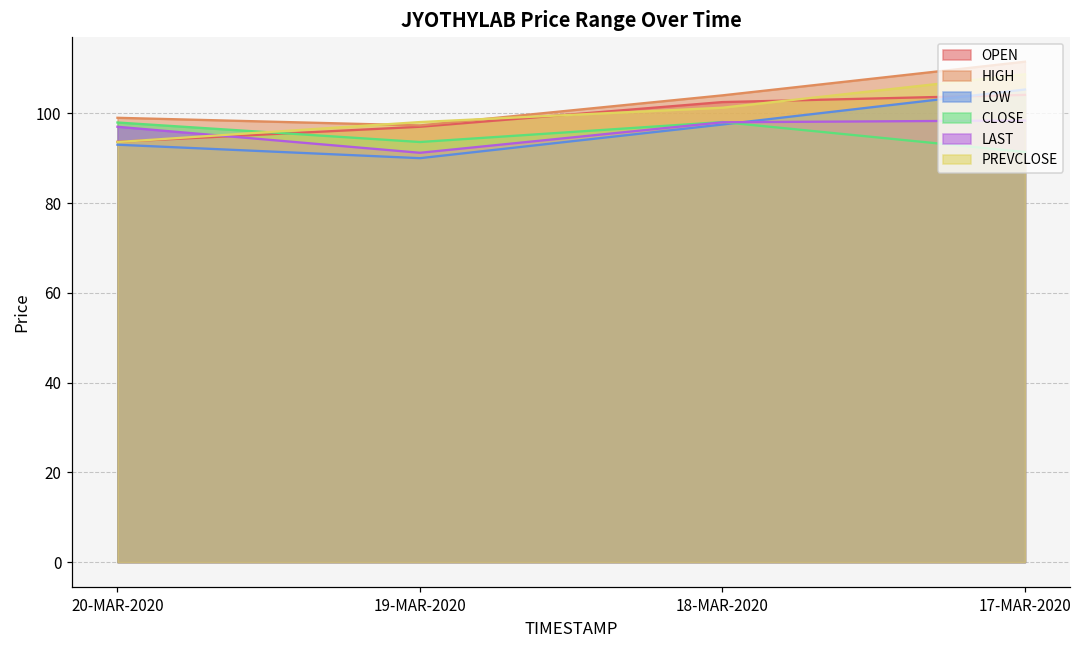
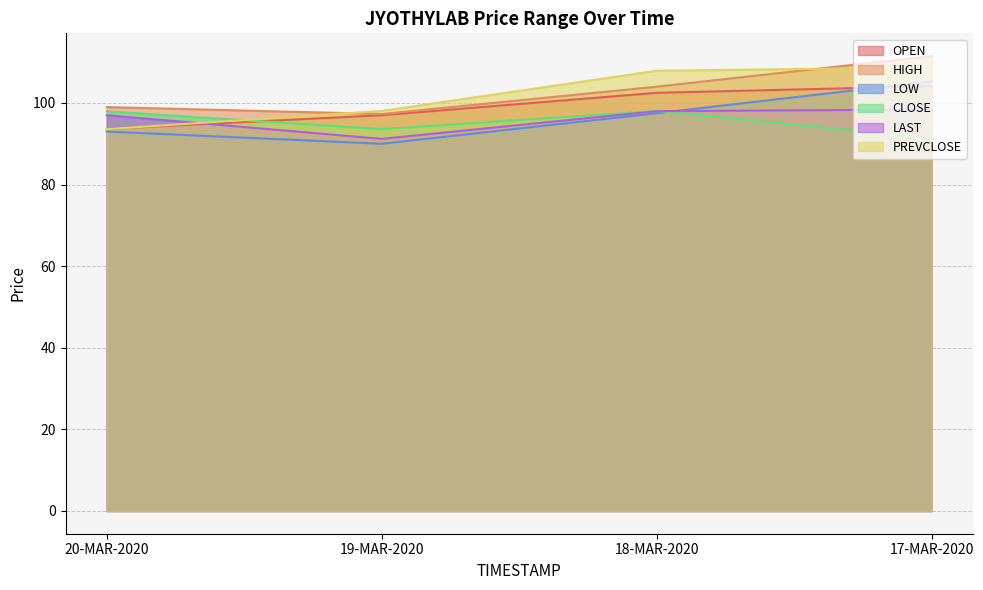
PREVCLOSE, 18-MAR-2020: 101 -> 108
